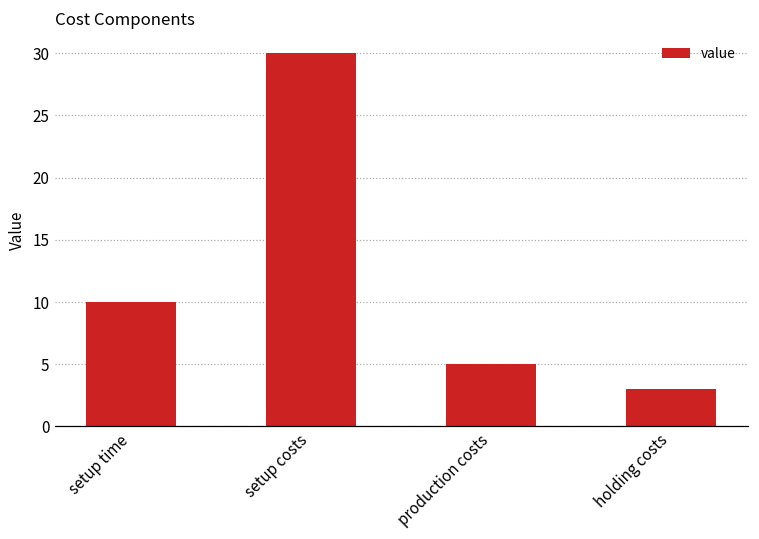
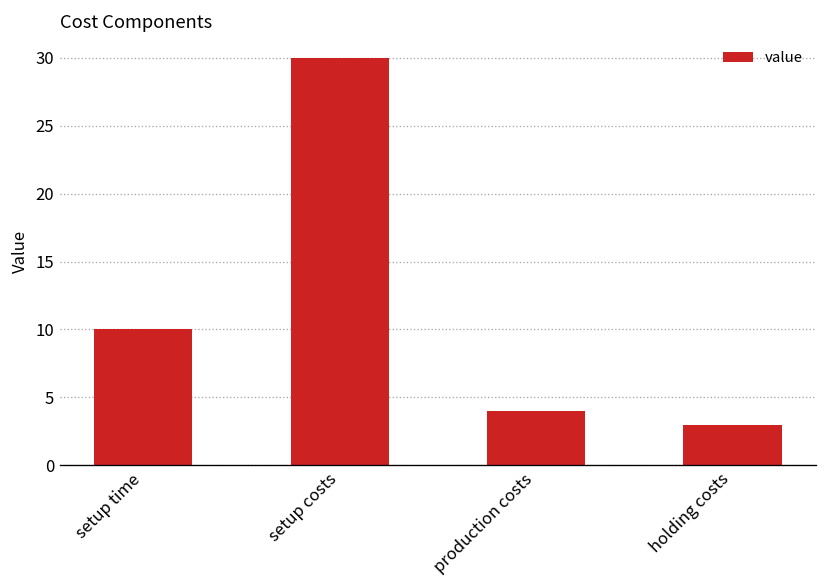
production costs: 5 -> 4
